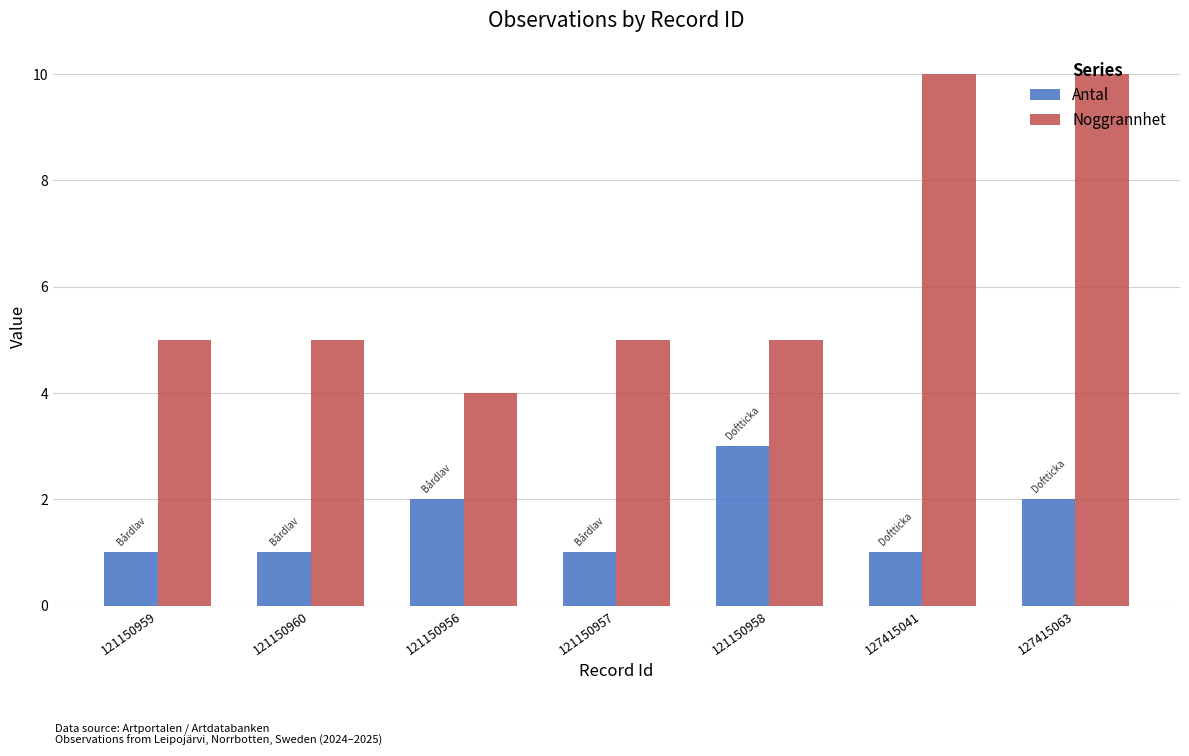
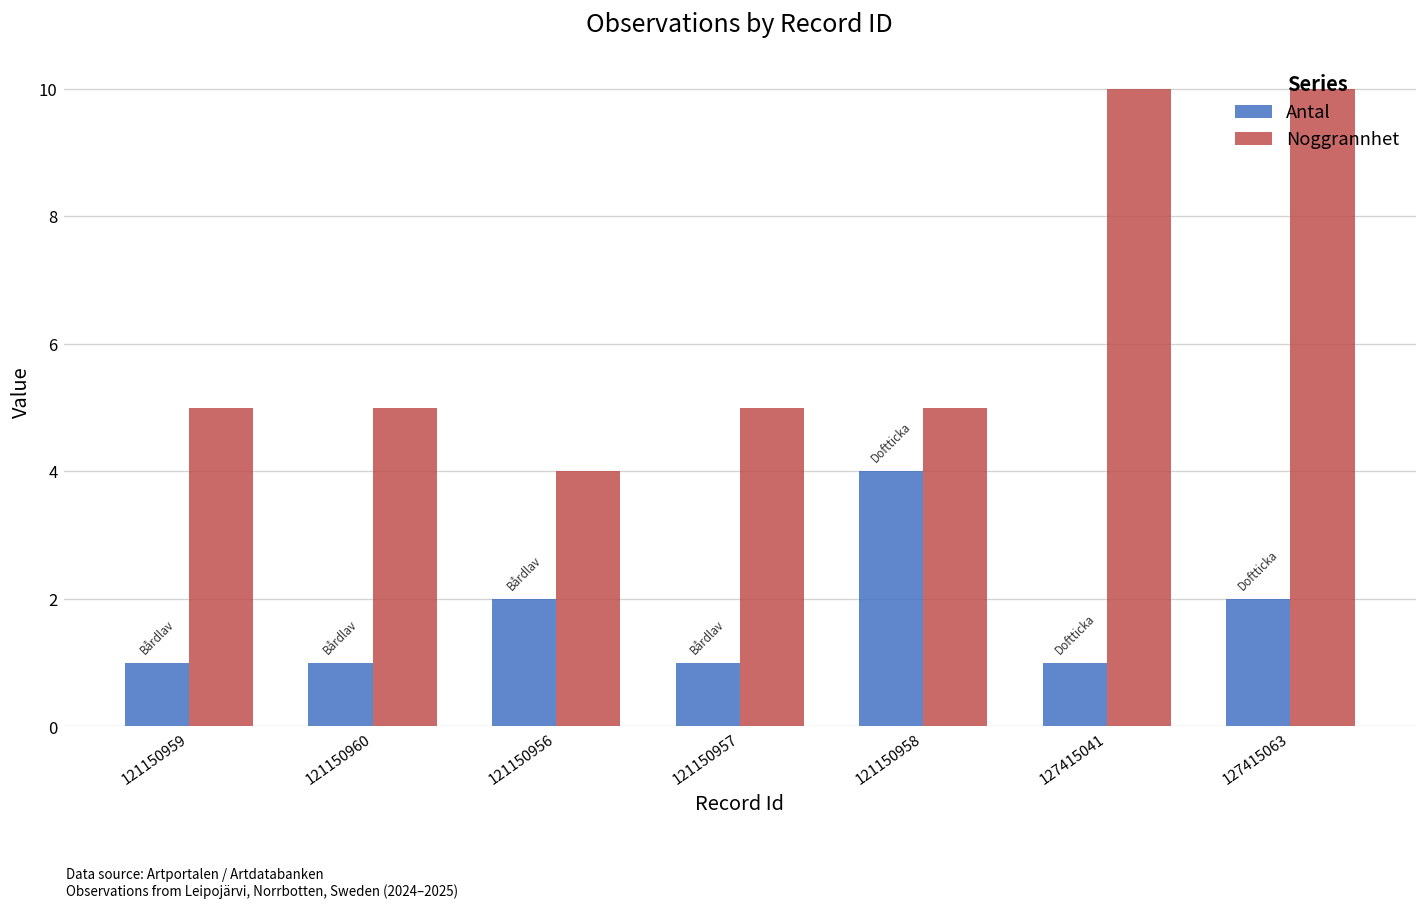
Antal, 121150958: 3 -> 4
